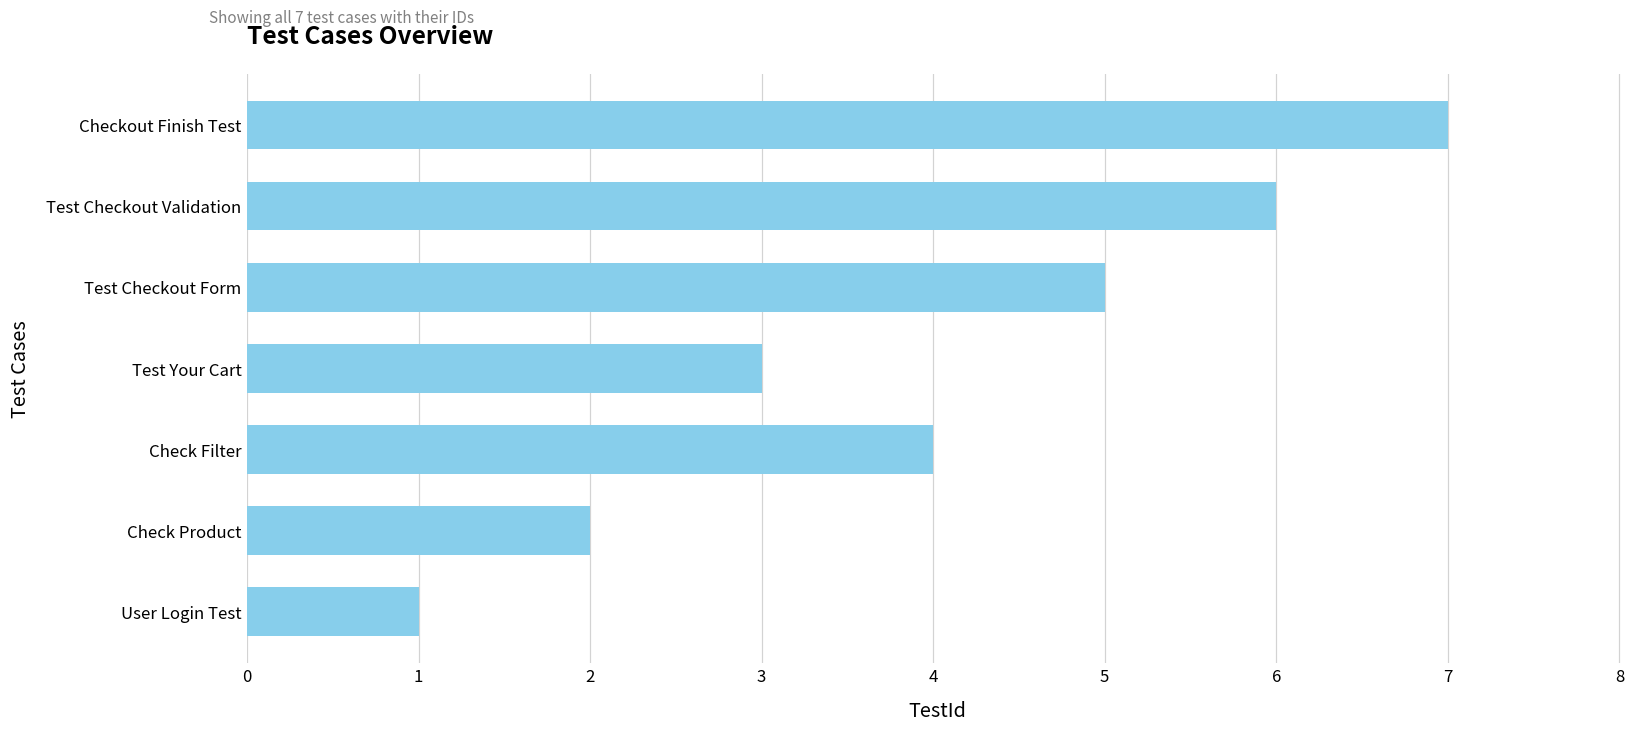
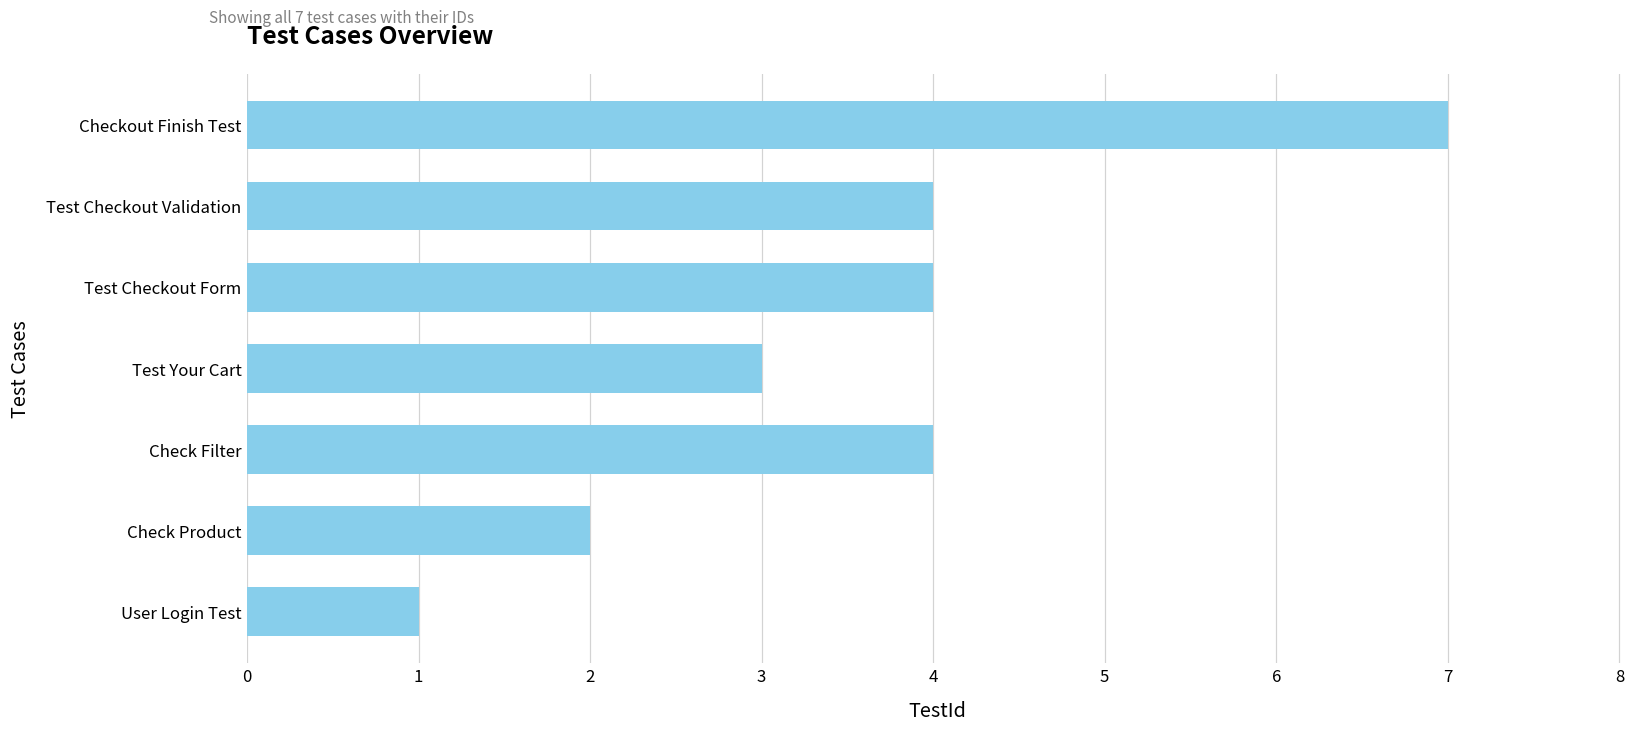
Test Checkout Validation: 6 -> 4
Test Checkout Form: 5 -> 4
